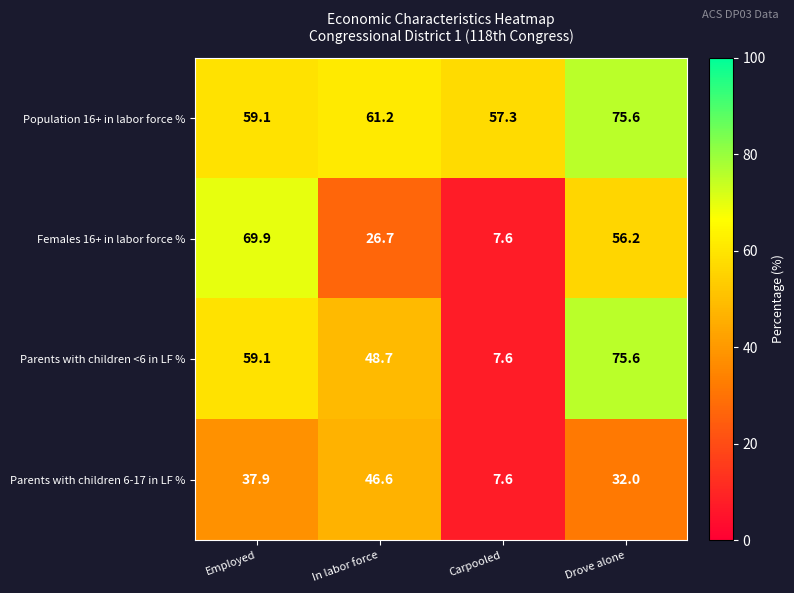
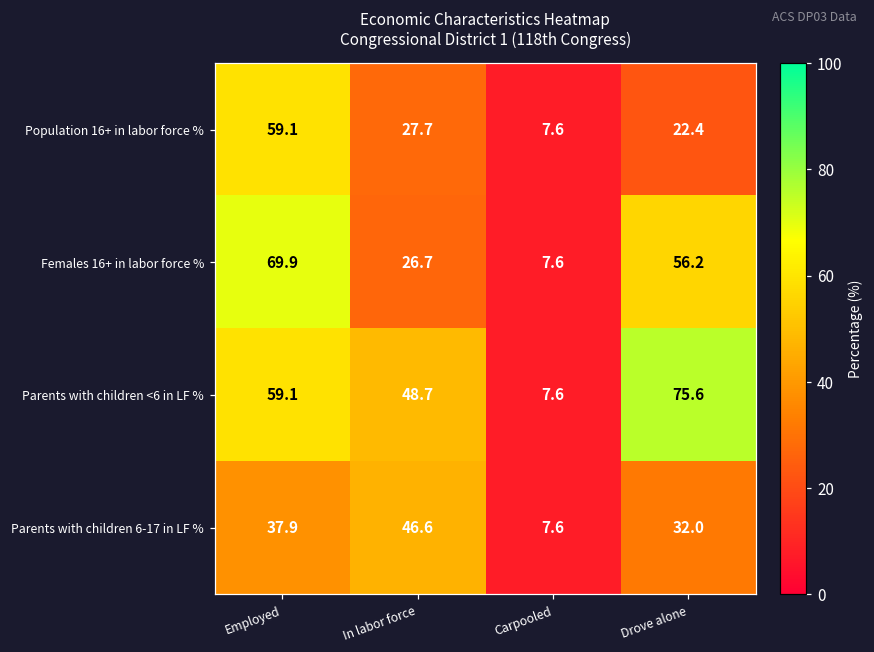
Population 16+ in labor force %, In labor force: 61.2 -> 27.7
Population 16+ in labor force %, Carpooled: 57.3 -> 7.6
Population 16+ in labor force %, Drove alone: 75.6 -> 22.4
